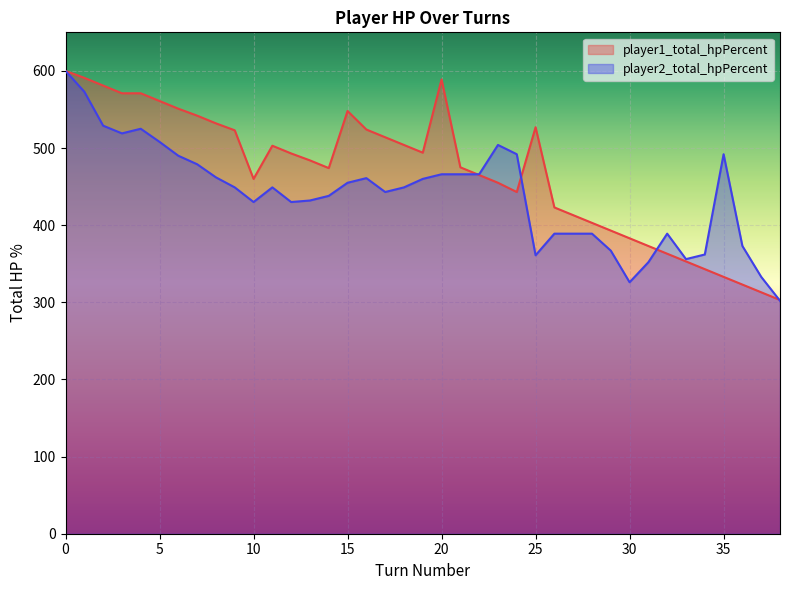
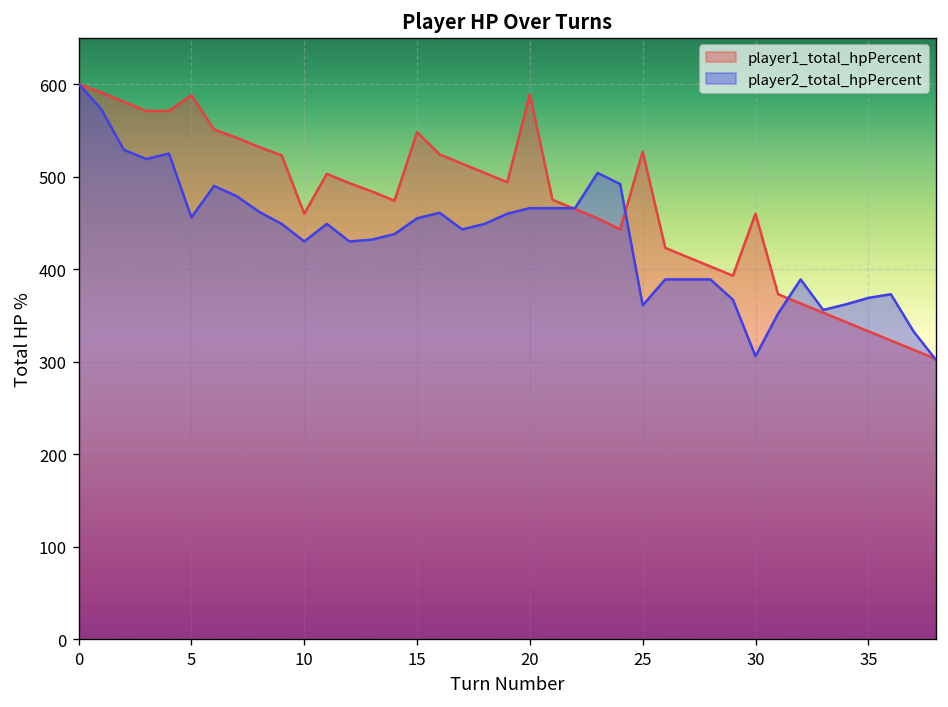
player1_total_hpPercent, 5: 560 -> 590
player2_total_hpPercent, 5: 510 -> 460
player1_total_hpPercent, 30: 380 -> 460
player2_total_hpPercent, 30: 330 -> 310
player2_total_hpPercent, 35: 490 -> 370
